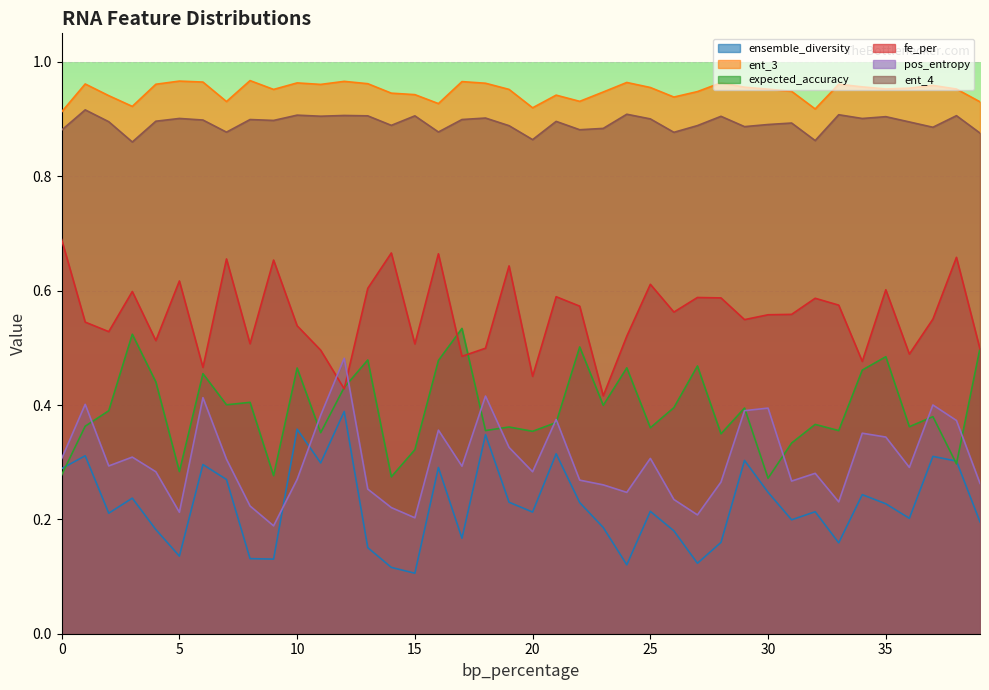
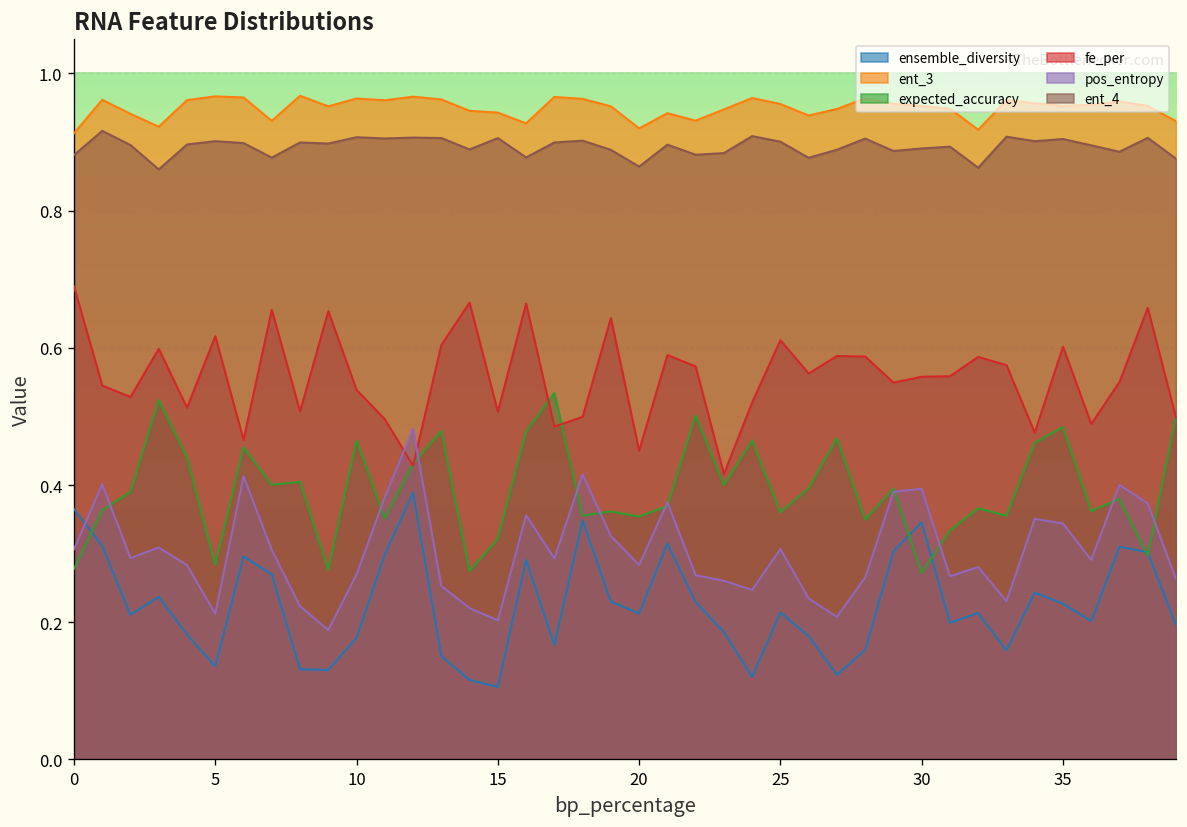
ensemble_diversity, 0: 0.29 -> 0.36
ensemble_diversity, 10: 0.36 -> 0.18
ensemble_diversity, 30: 0.25 -> 0.35
